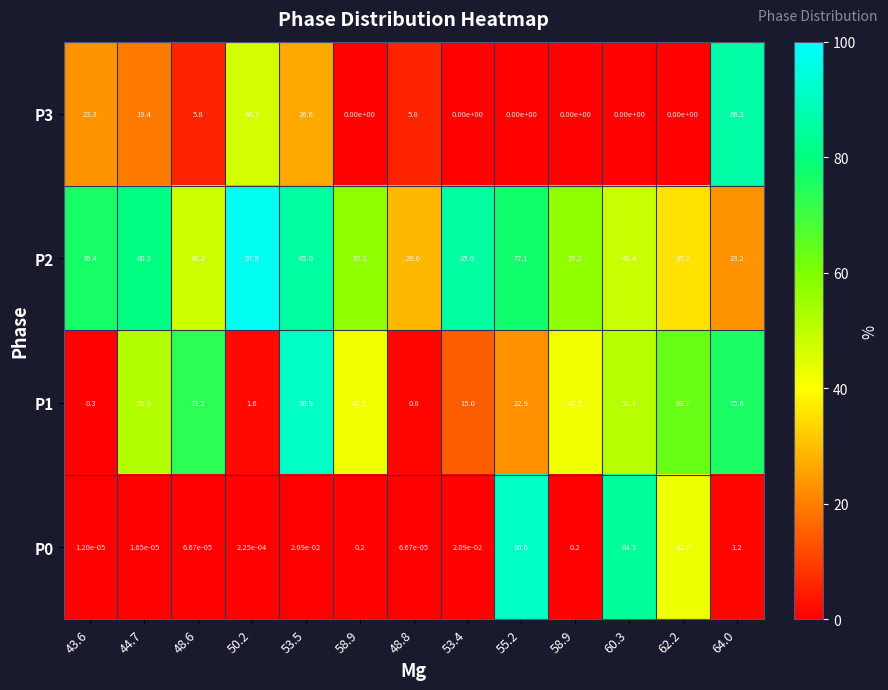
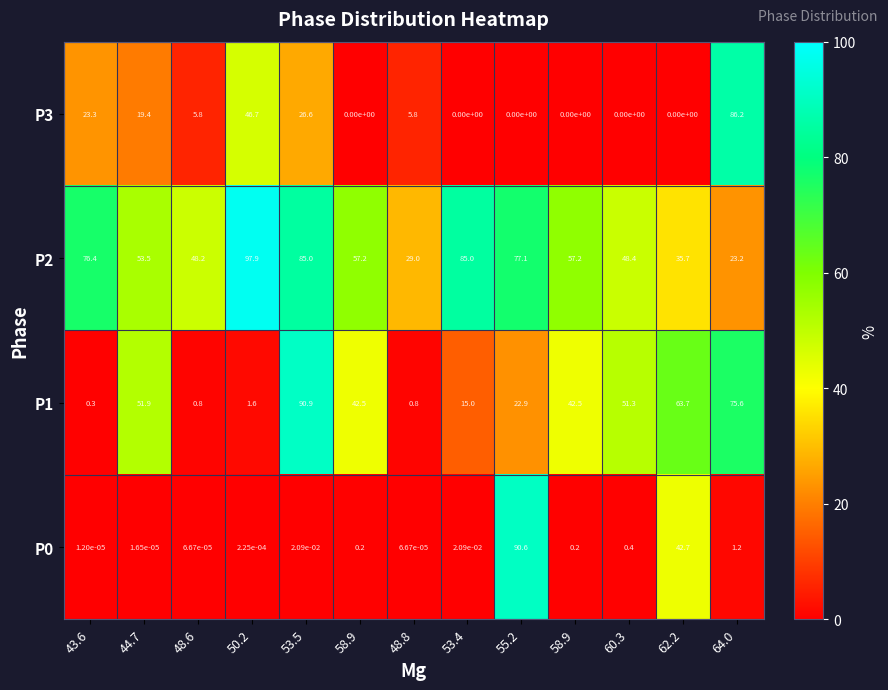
P2, 44.7: 80.3 -> 53.5
P1, 48.6: 73.2 -> 0.8
P0, 60.3: 84.3 -> 0.4
